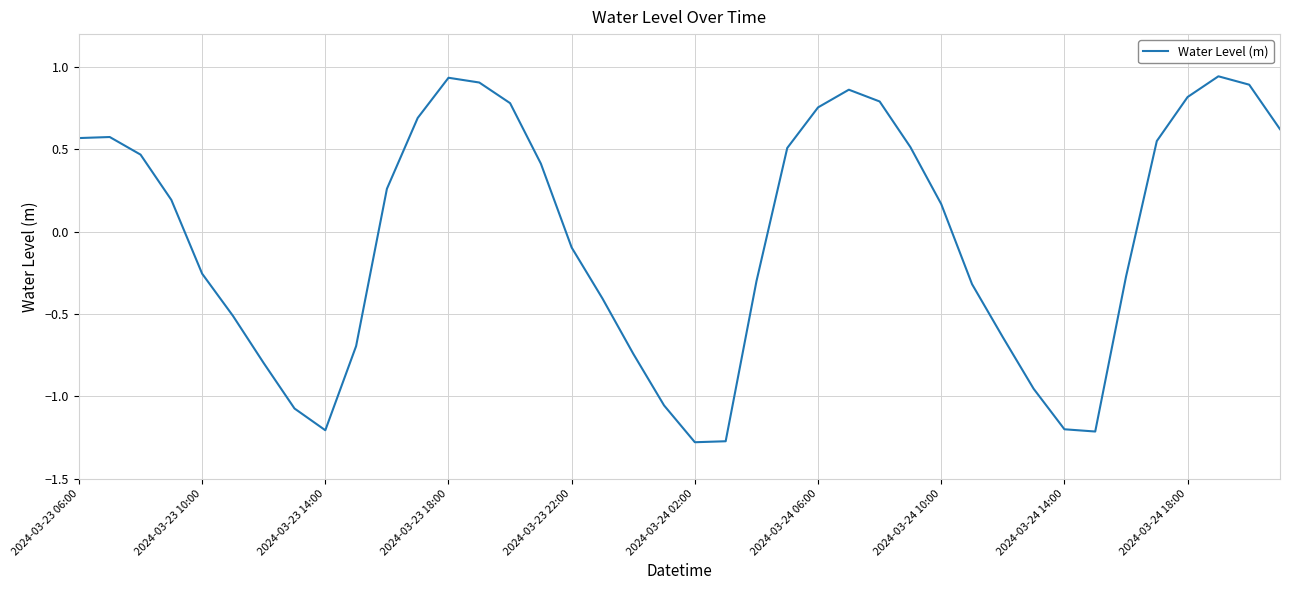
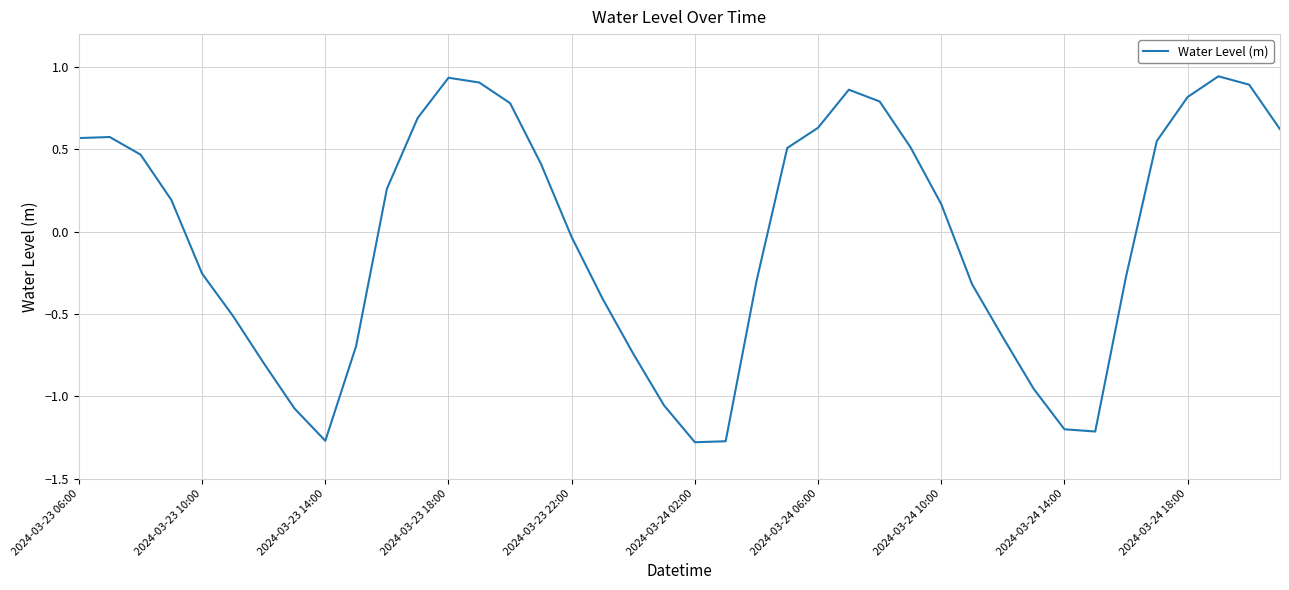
2024-03-23 14:00: -1.21 -> -1.27
2024-03-23 22:00: -0.10 -> -0.03
2024-03-24 06:00: 0.75 -> 0.63
